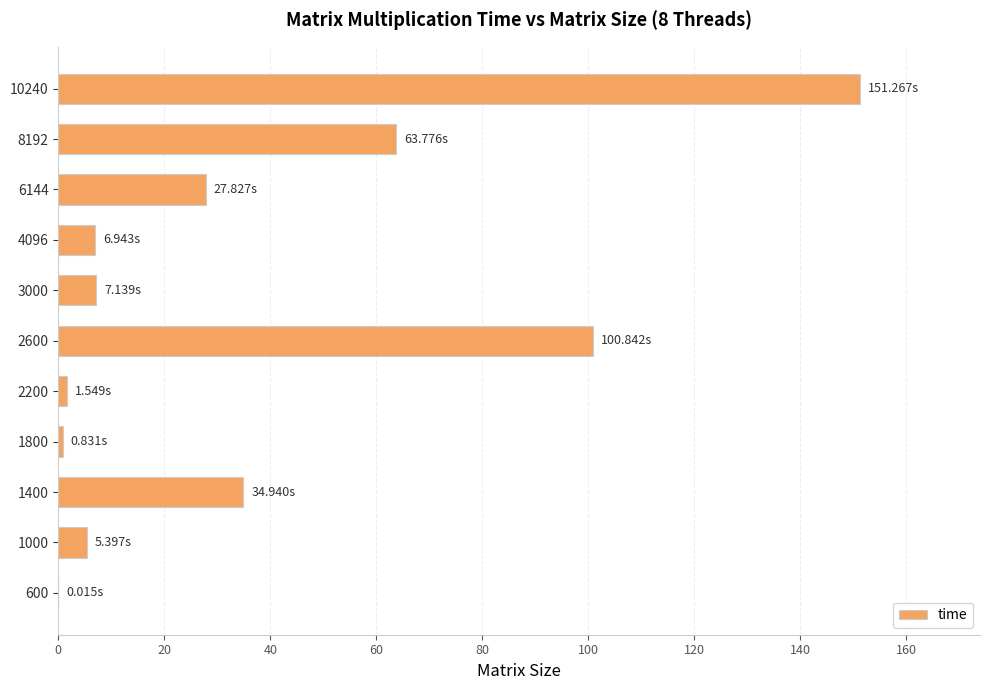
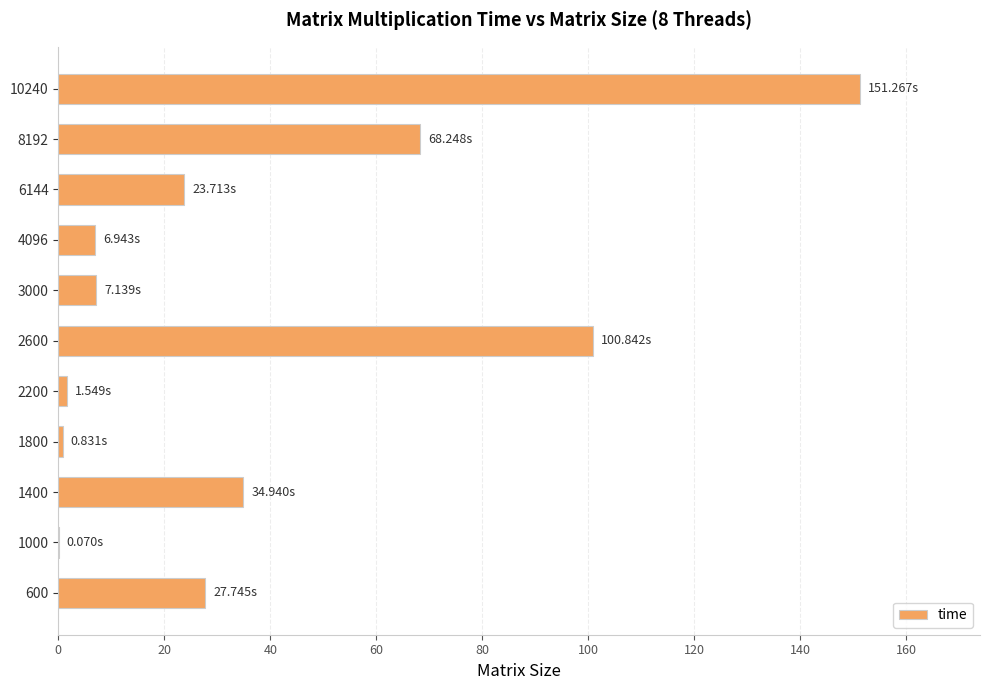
8192: 63.776s -> 68.248s
6144: 27.827s -> 23.713s
1000: 5.397s -> 0.070s
600: 0.015s -> 27.745s
